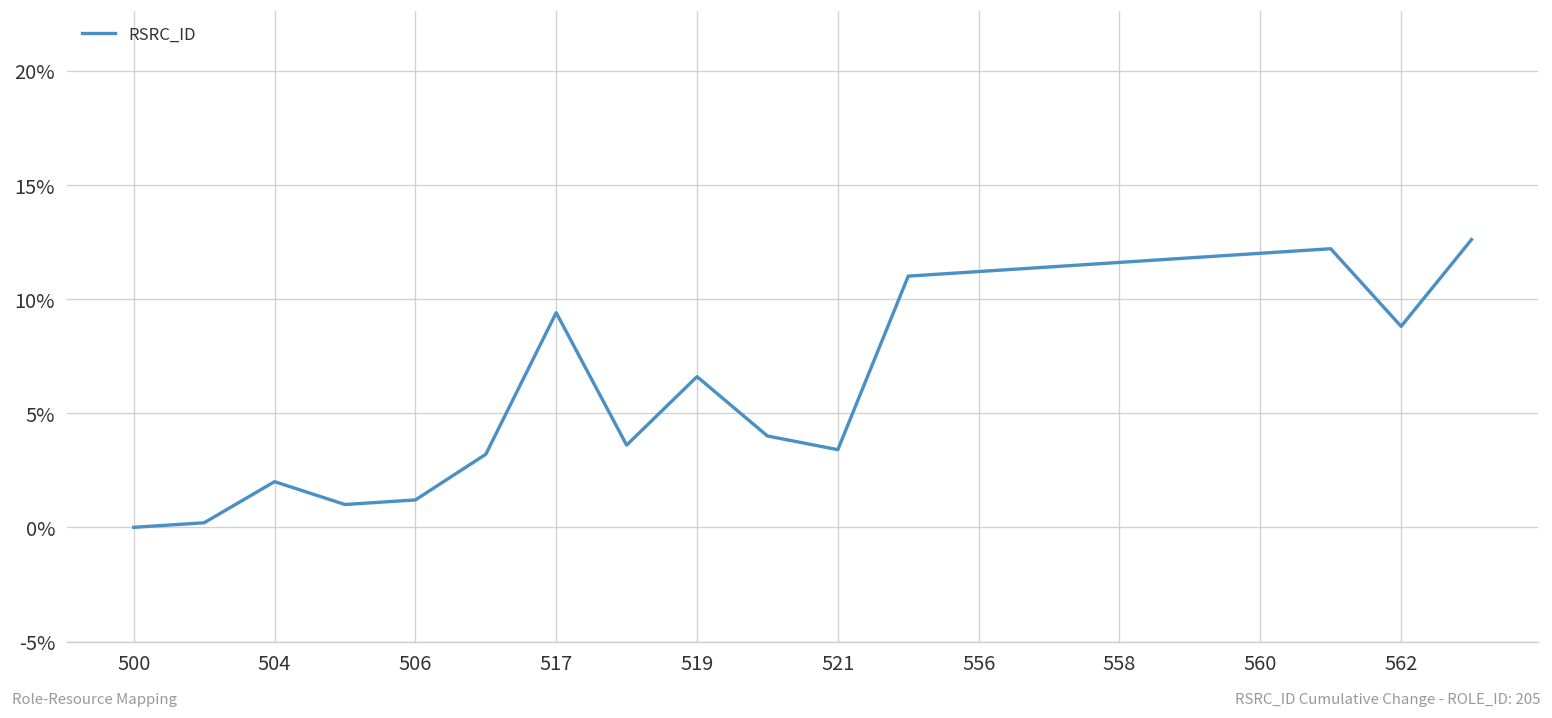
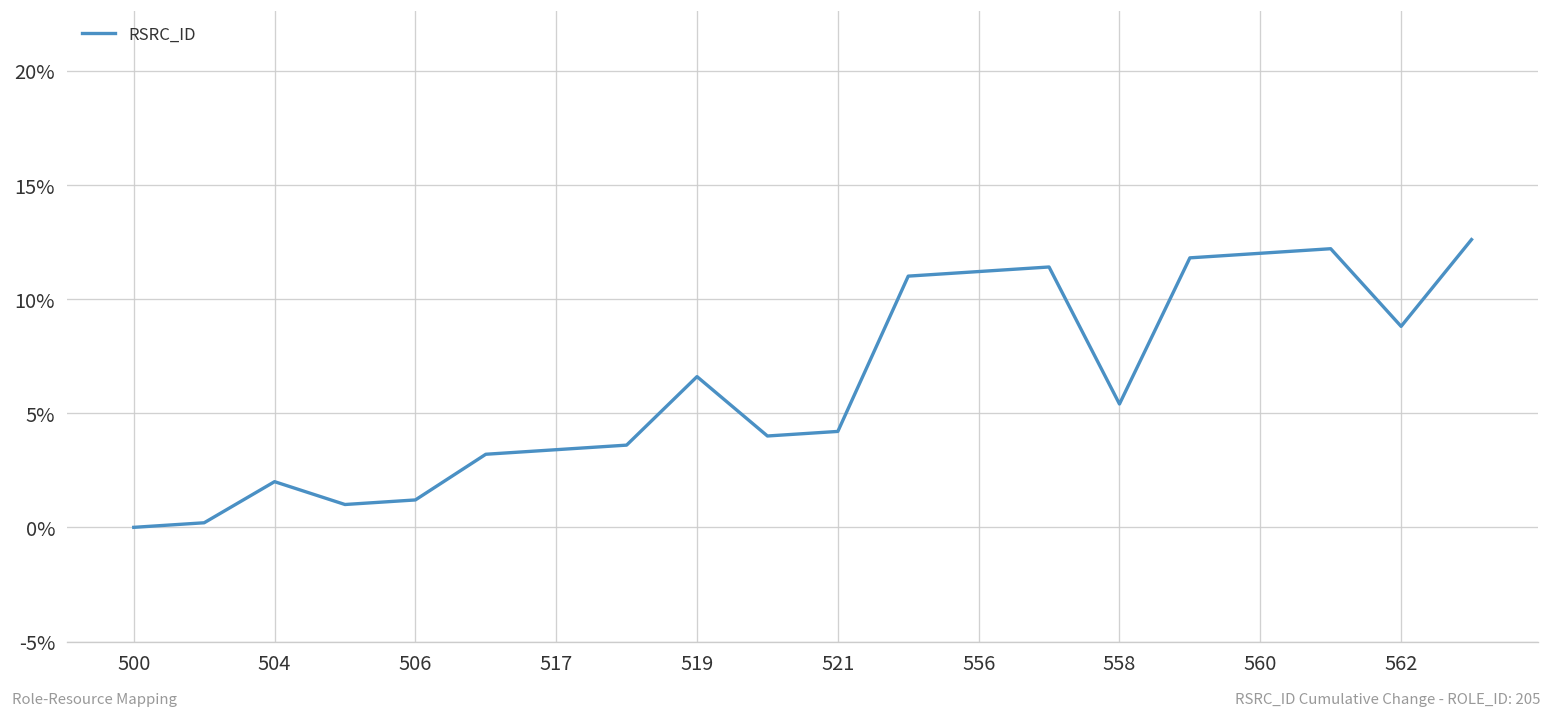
517: 9.4% -> 3.4%
521: 3.4% -> 4.2%
558: 11.6% -> 5.4%
